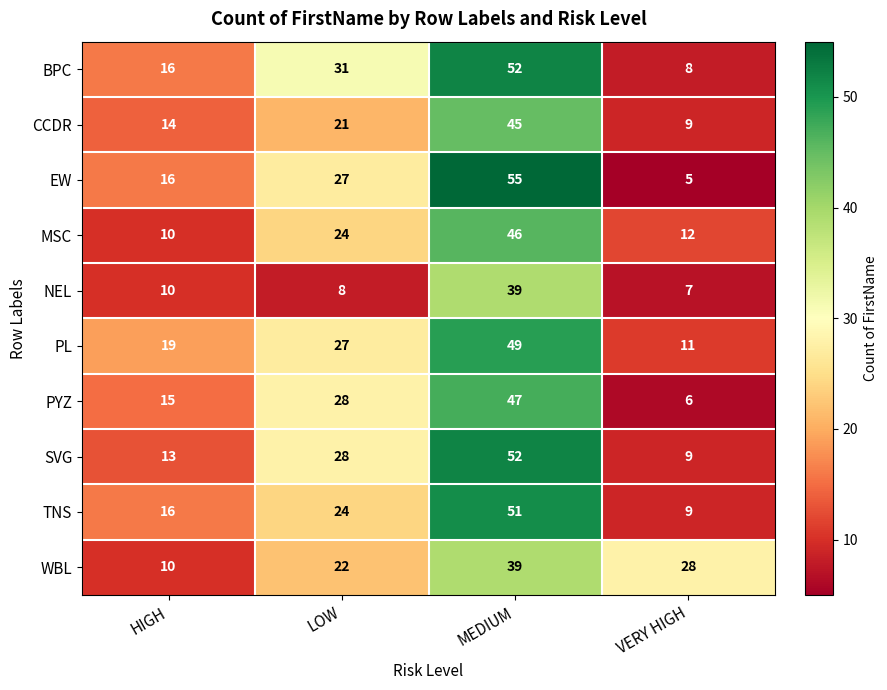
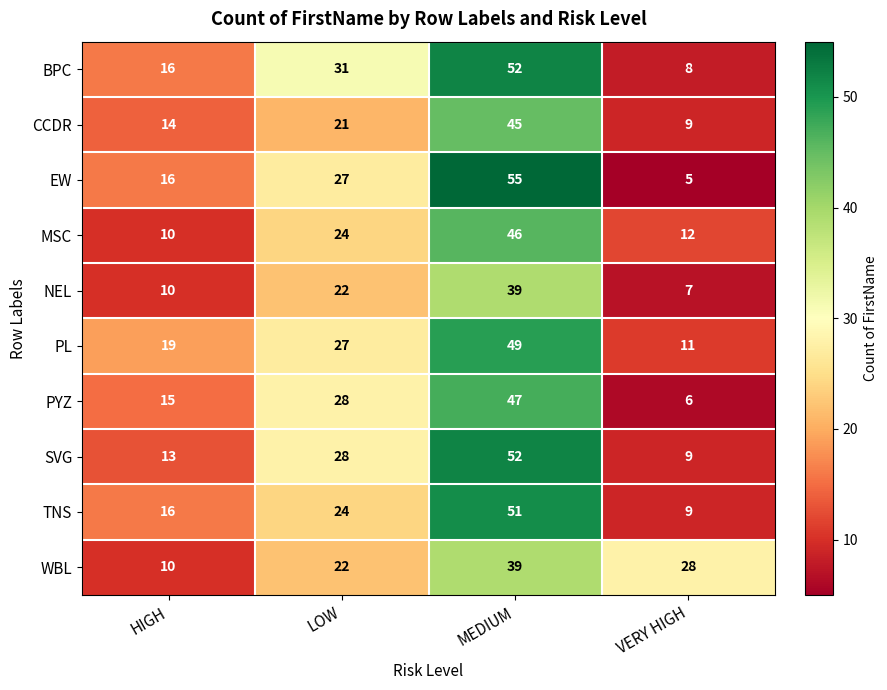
NEL, LOW: 8 -> 22
